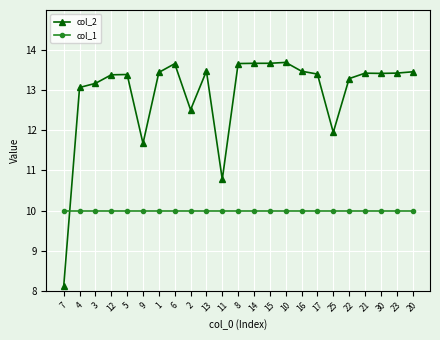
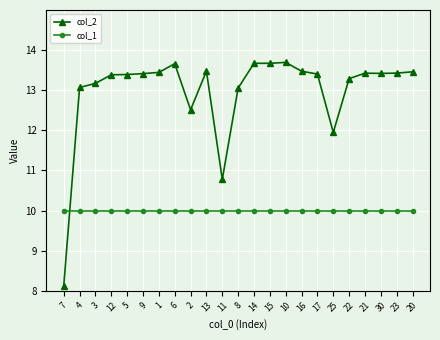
col_2, 9: 11.7 -> 13.4
col_2, 8: 13.7 -> 13.1
